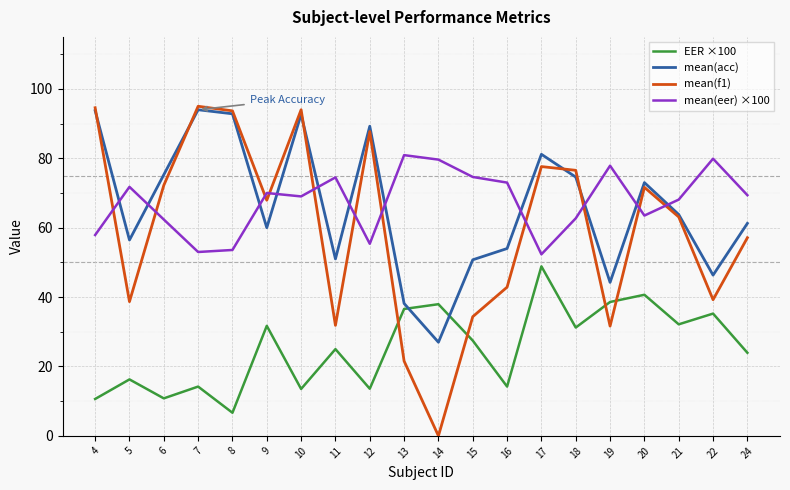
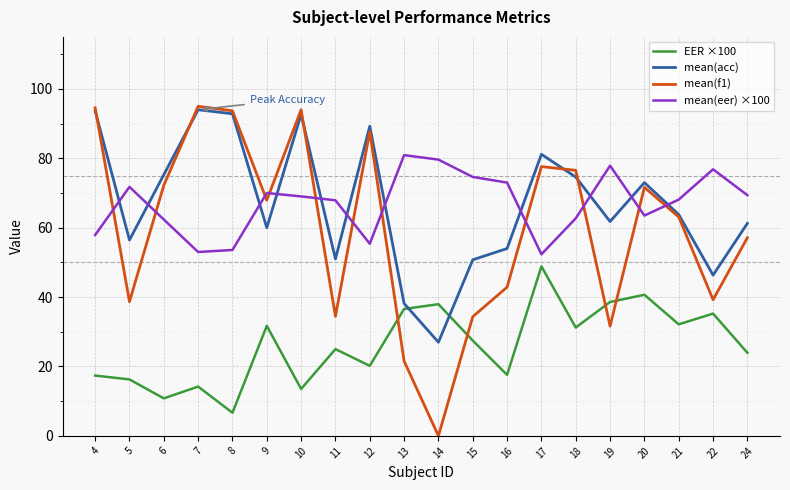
EER ×100, 4: 11 -> 17
mean(f1), 11: 32 -> 34
mean(eer) ×100, 11: 75 -> 68
EER ×100, 12: 14 -> 20
EER ×100, 16: 14 -> 18
mean(acc), 19: 44 -> 62
mean(eer) ×100, 22: 80 -> 77
